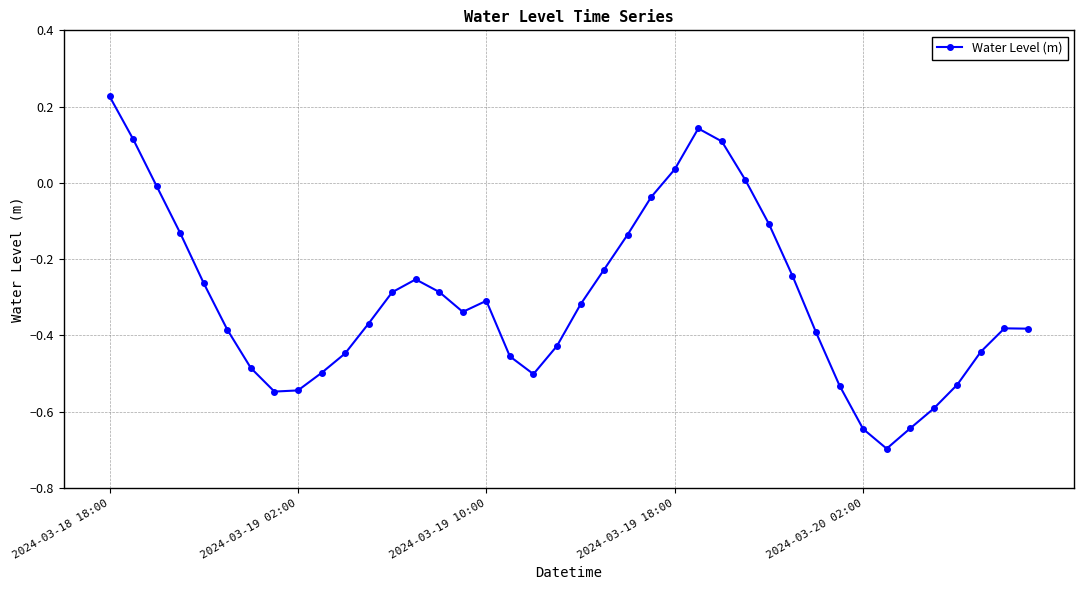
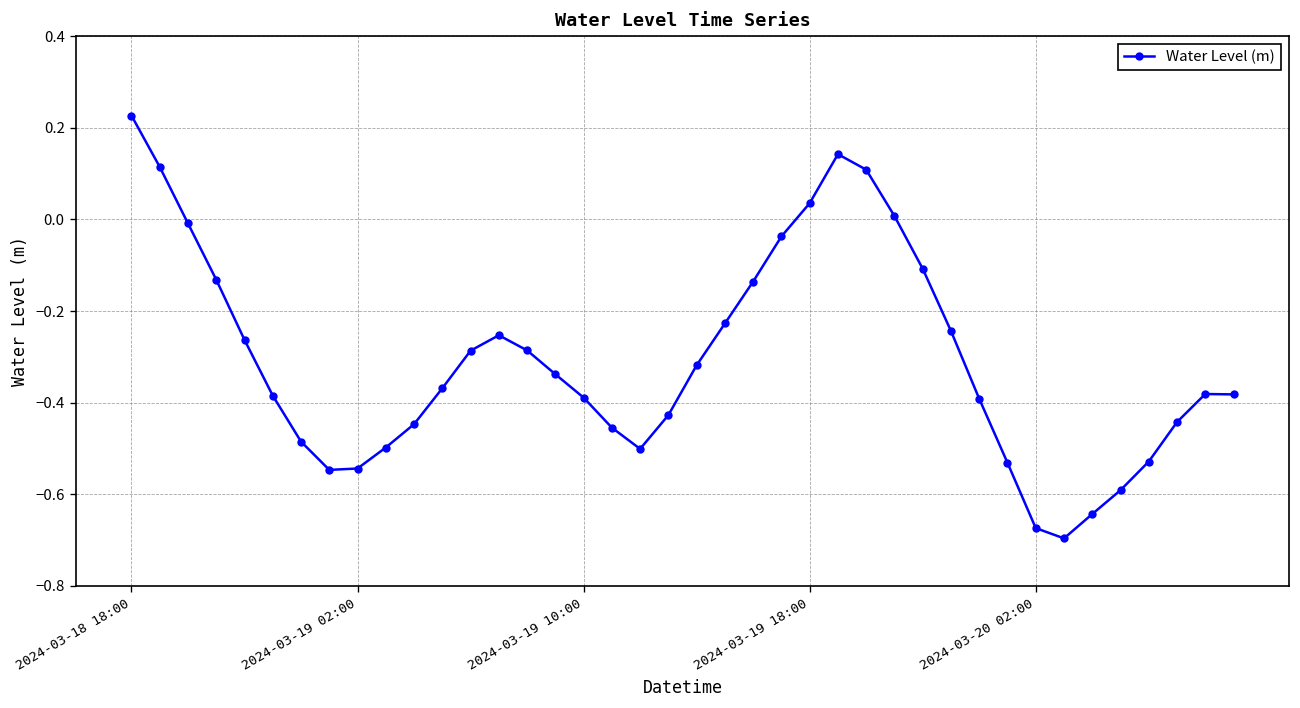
2024-03-19 10:00: -0.31 -> -0.39
2024-03-20 02:00: -0.65 -> -0.67
